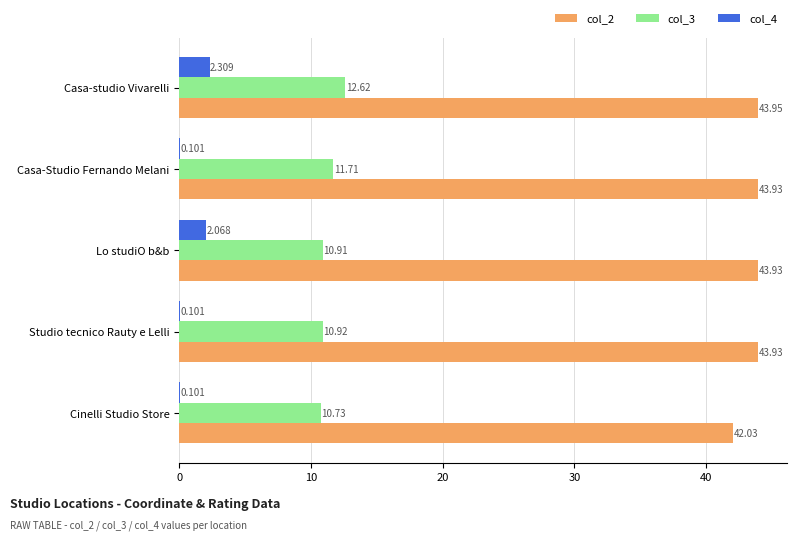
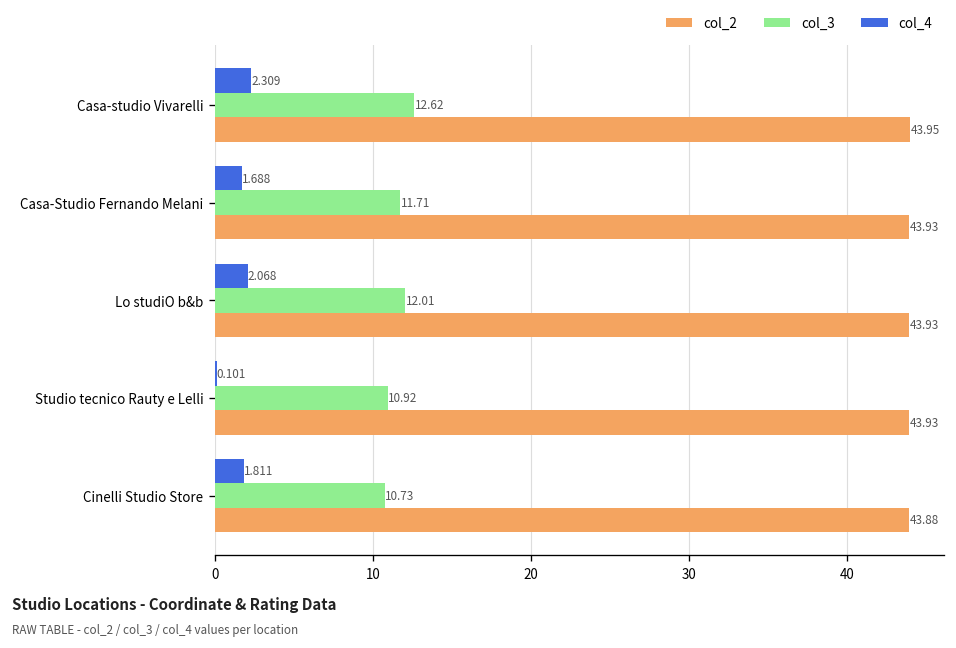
col_4, Casa-Studio Fernando Melani: 0.101 -> 1.688
col_3, Lo studiO b&b: 10.91 -> 12.01
col_4, Cinelli Studio Store: 0.101 -> 1.811
col_2, Cinelli Studio Store: 42.03 -> 43.88
